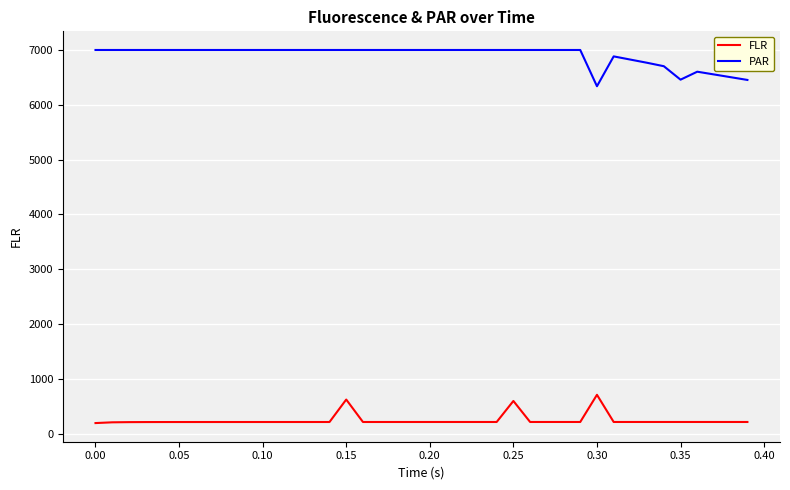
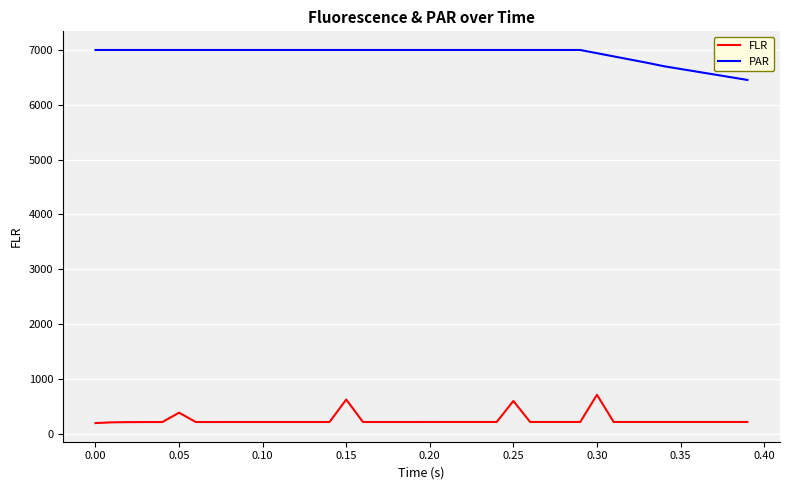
FLR, 0.05: 200 -> 400
PAR, 0.30: 6300 -> 6900
PAR, 0.35: 6500 -> 6700
